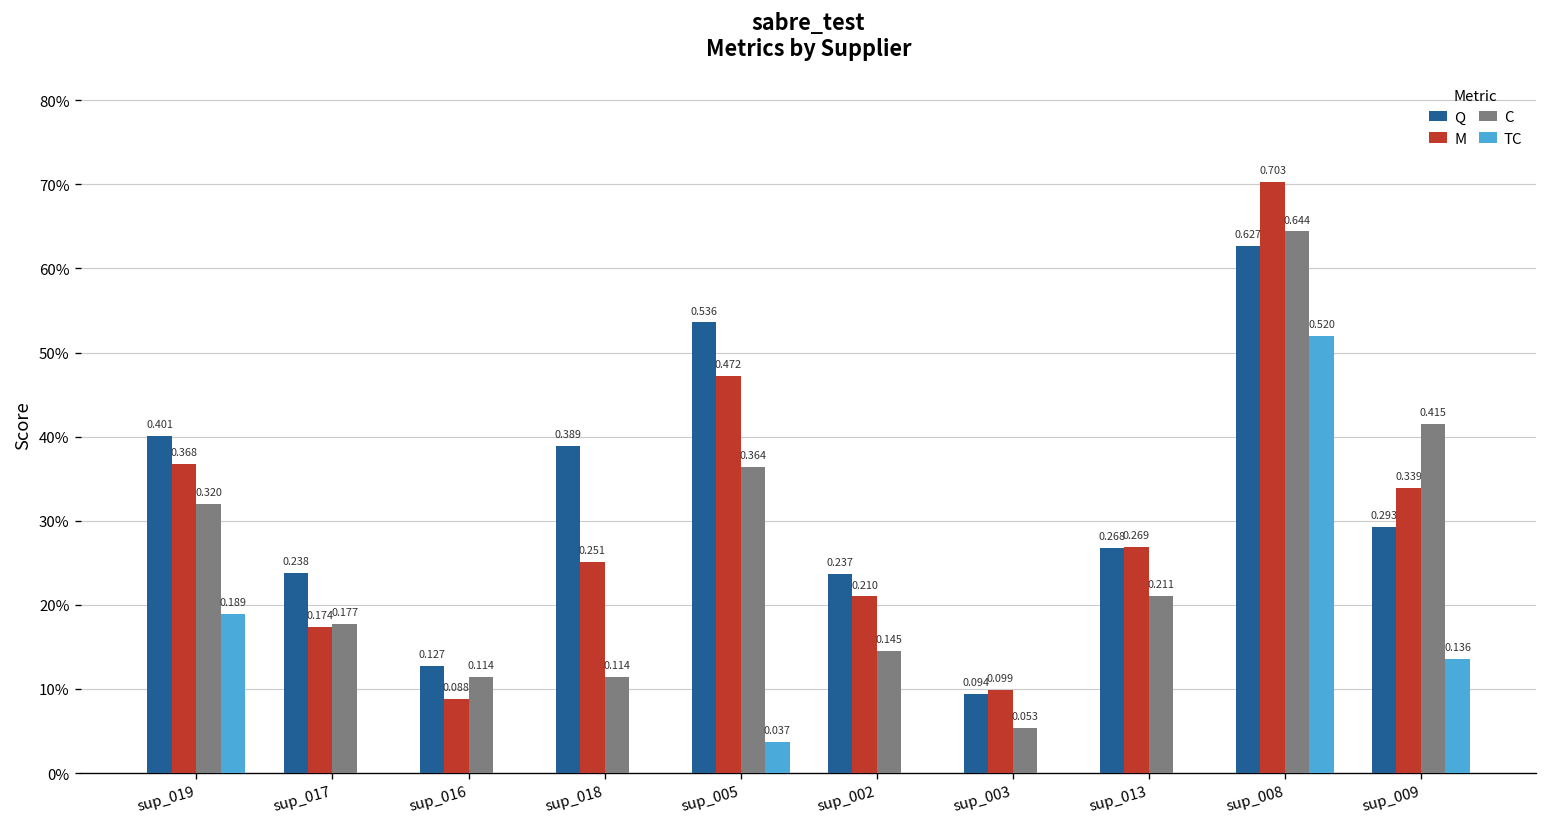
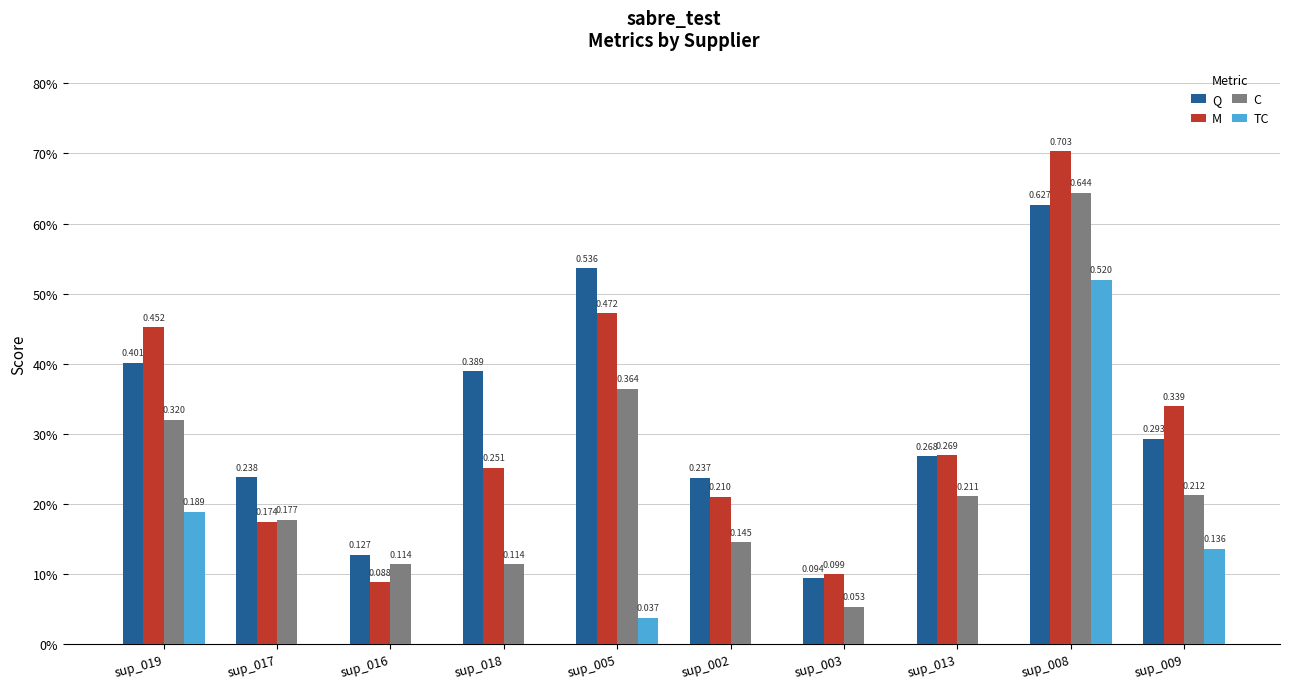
M, sup_019: 0.368 -> 0.452
C, sup_009: 0.415 -> 0.212
